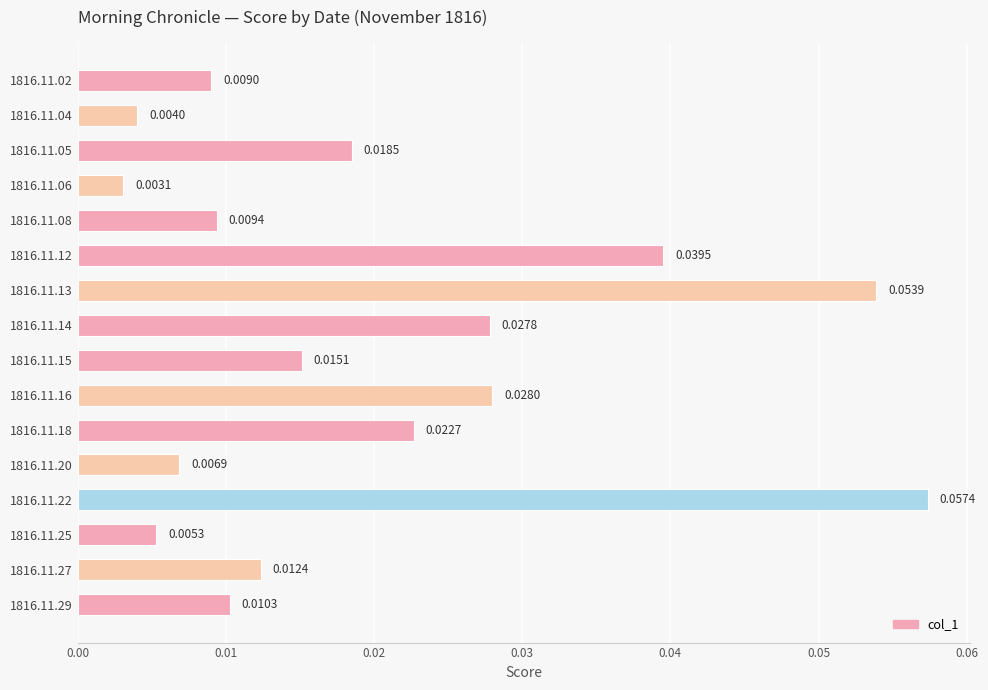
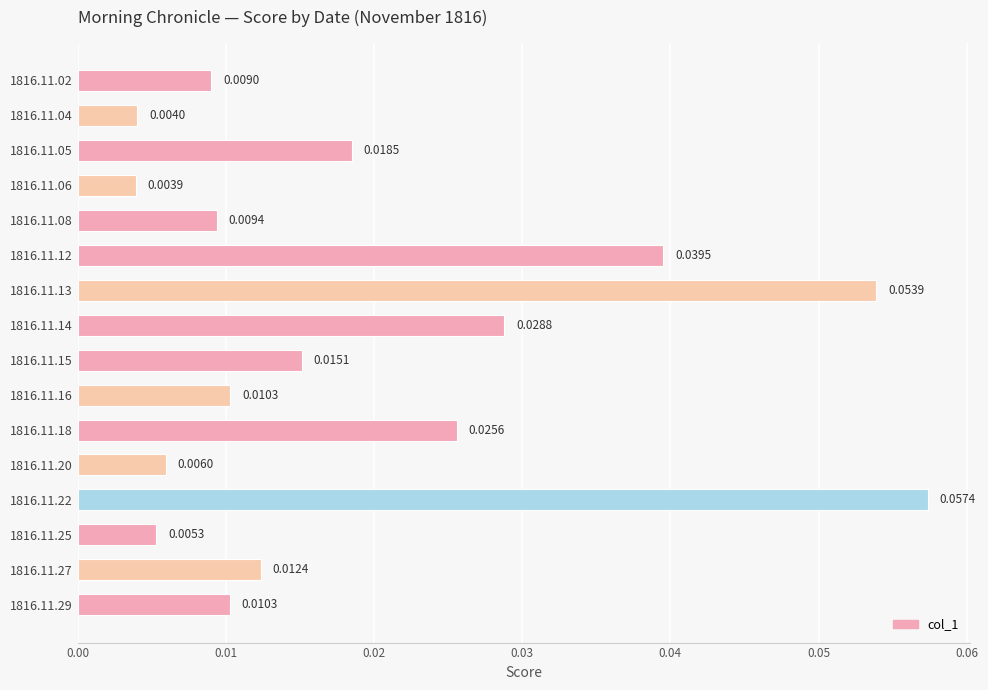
1816.11.06: 0.0031 -> 0.0039
1816.11.14: 0.0278 -> 0.0288
1816.11.16: 0.0280 -> 0.0103
1816.11.18: 0.0227 -> 0.0256
1816.11.20: 0.0069 -> 0.0060
